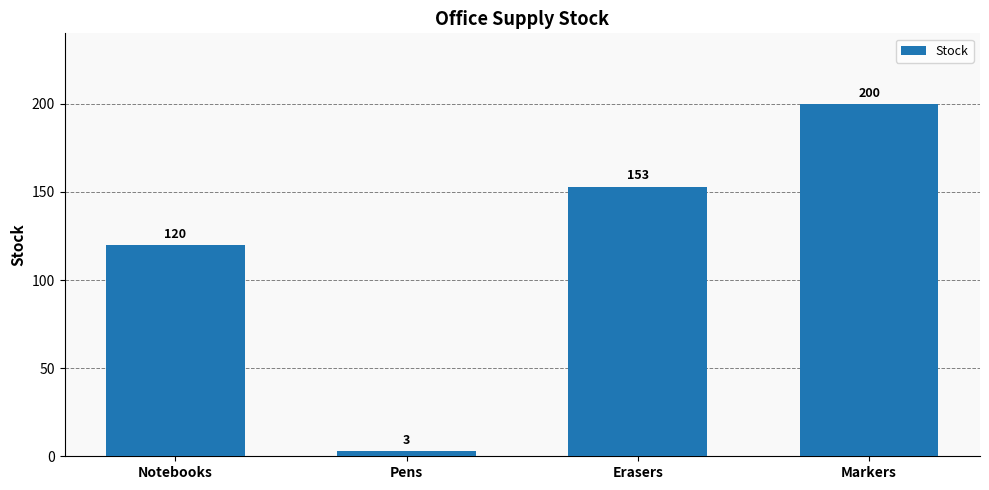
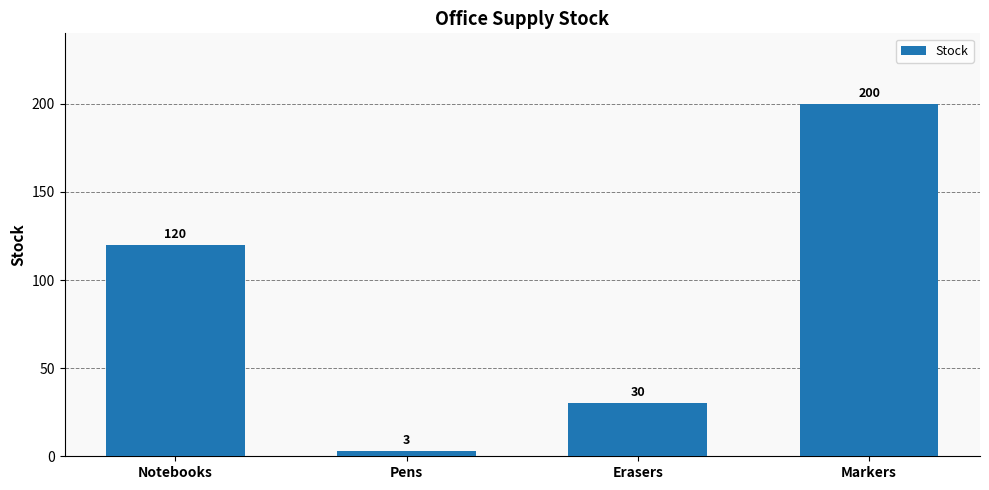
Erasers: 153 -> 30
